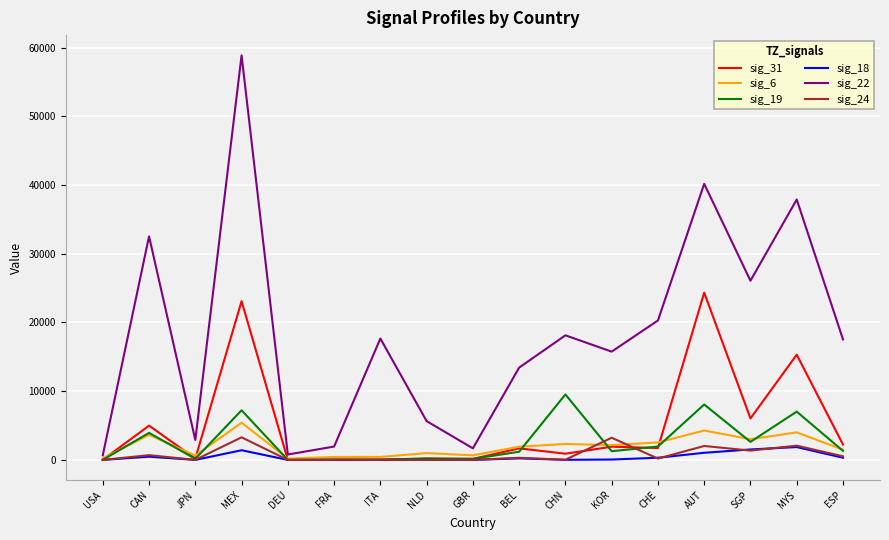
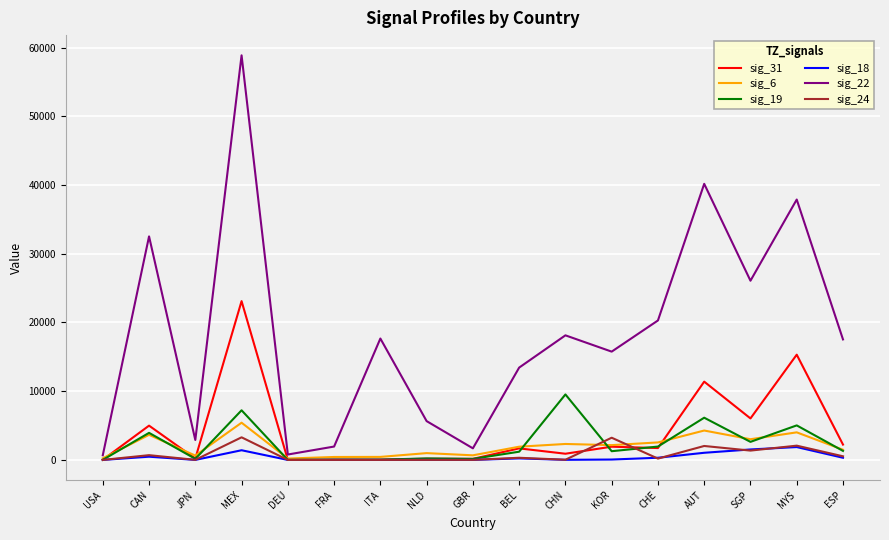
sig_31, AUT: 24000 -> 11000
sig_19, AUT: 8000 -> 6000
sig_19, MYS: 7000 -> 5000
